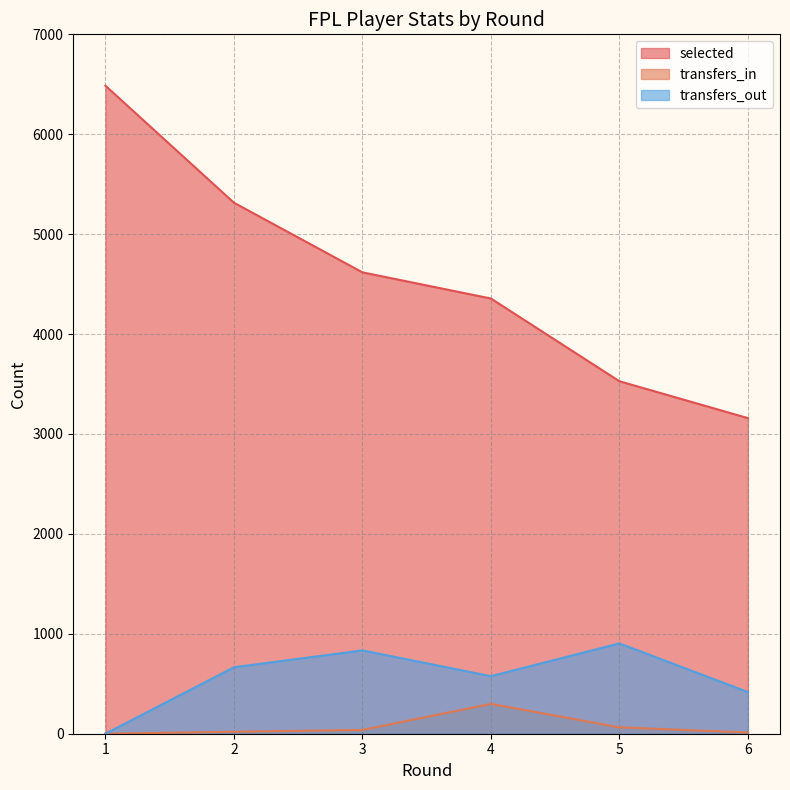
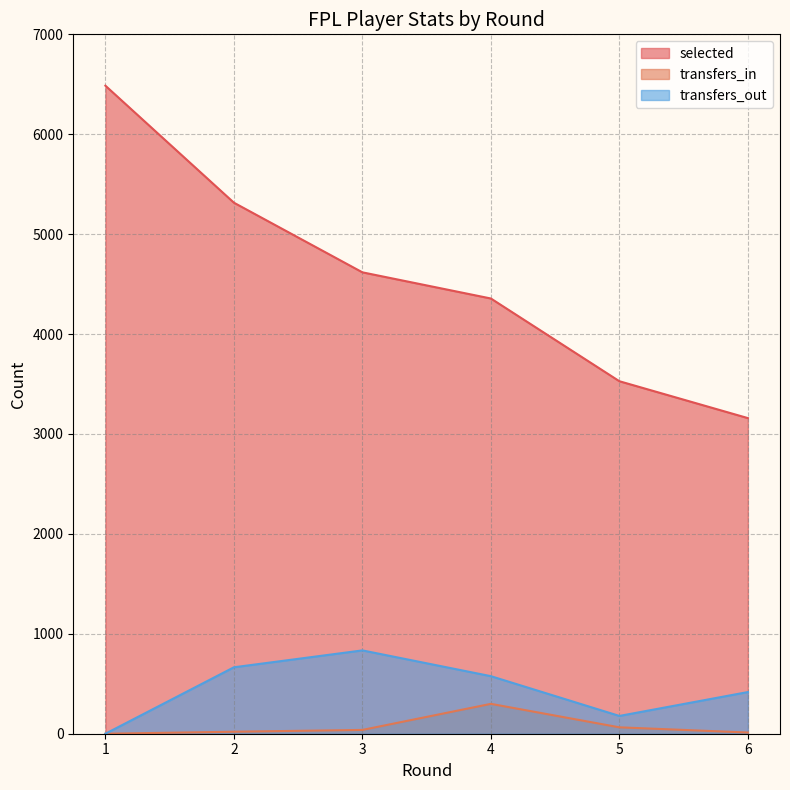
transfers_out, 5: 900 -> 200
